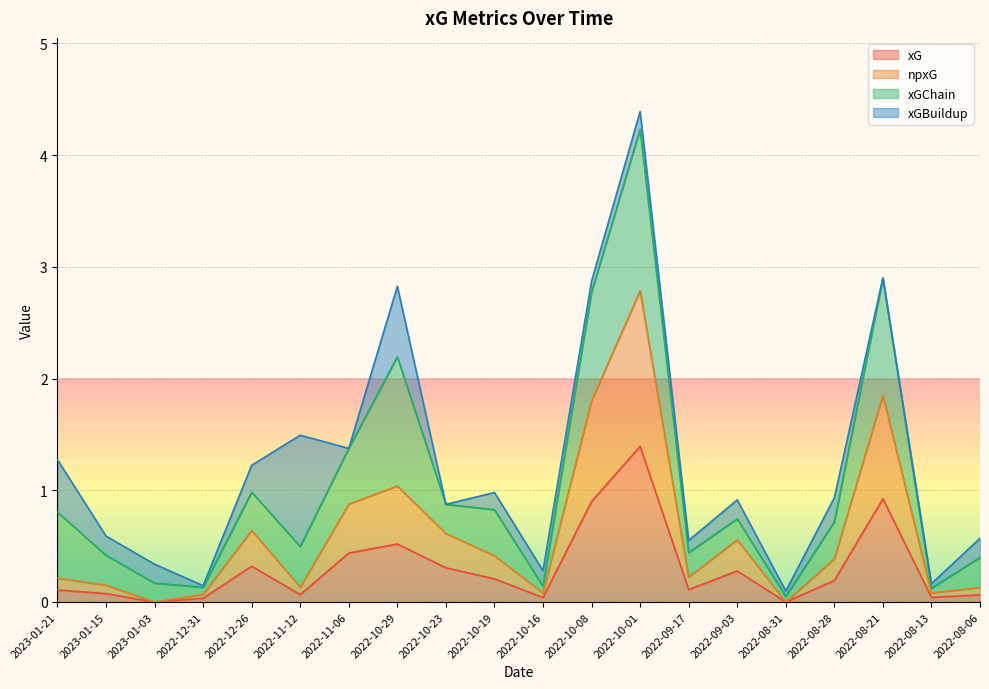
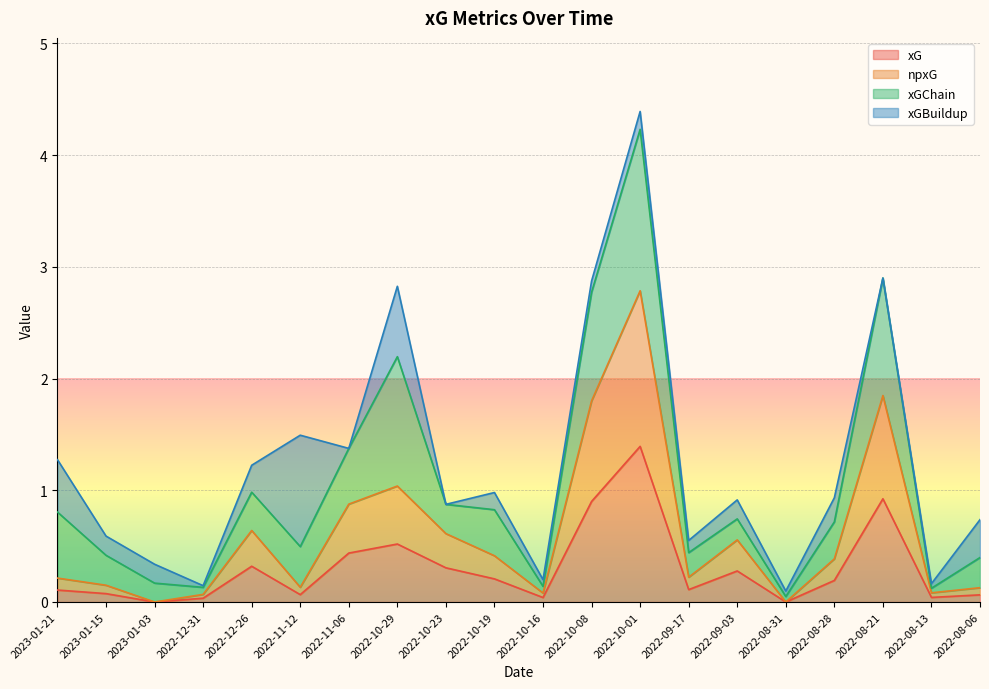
xGBuildup, 2022-10-16: 0.14 -> 0.06
xGBuildup, 2022-08-06: 0.17 -> 0.34
